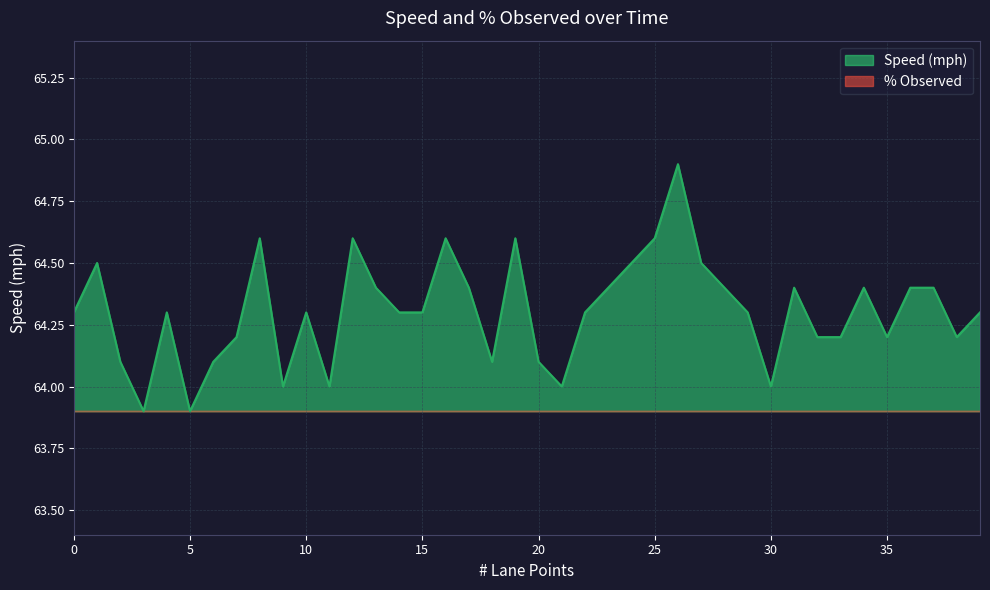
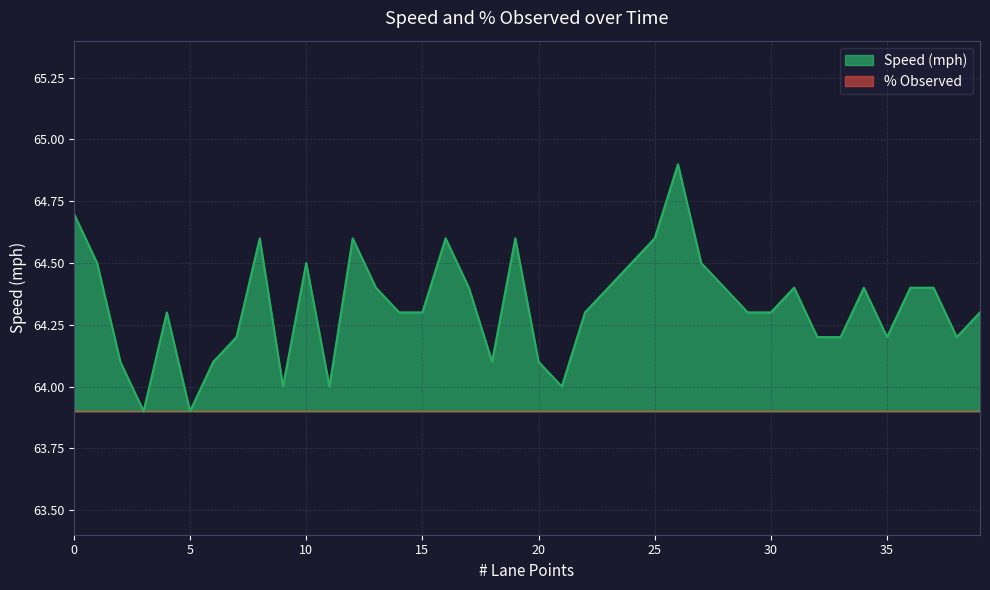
Speed (mph), 0: 64.3 -> 64.7
Speed (mph), 10: 64.3 -> 64.5
Speed (mph), 30: 64.0 -> 64.3
